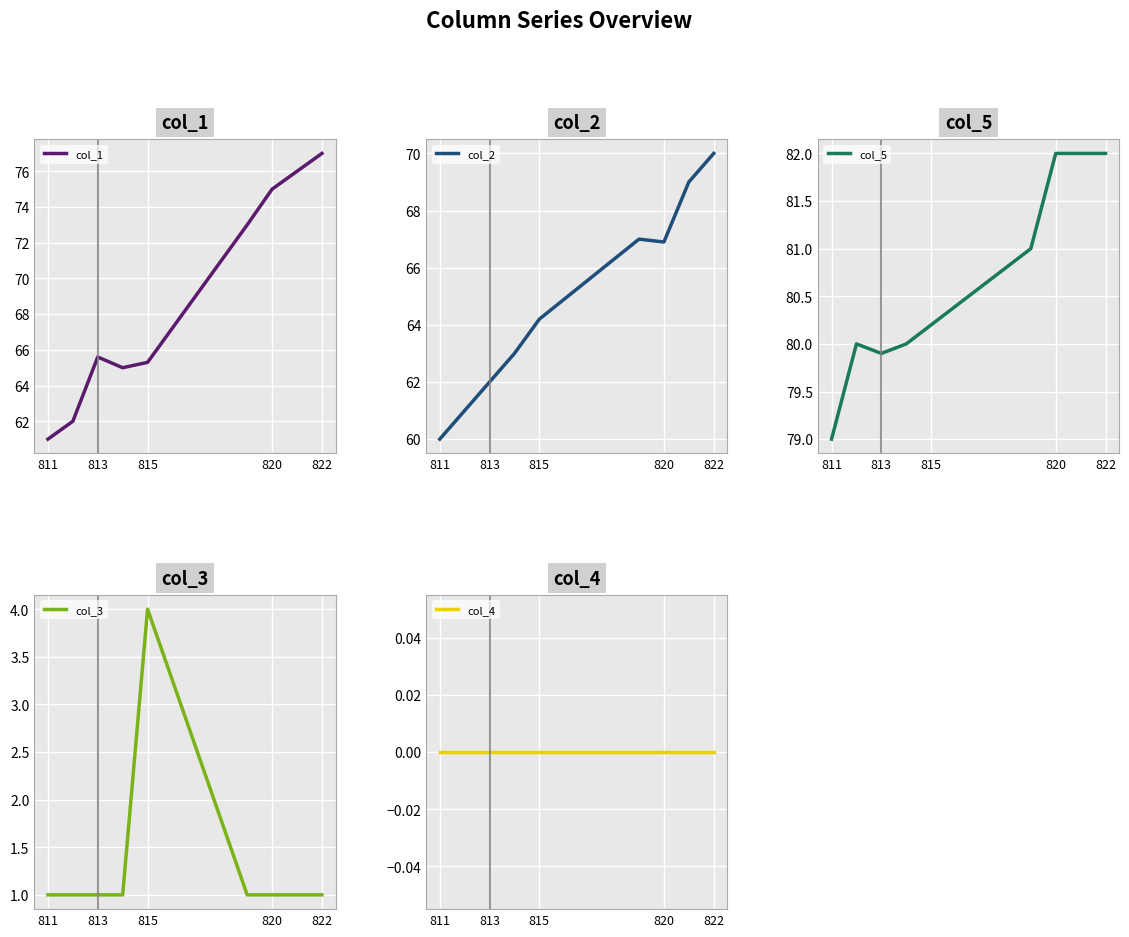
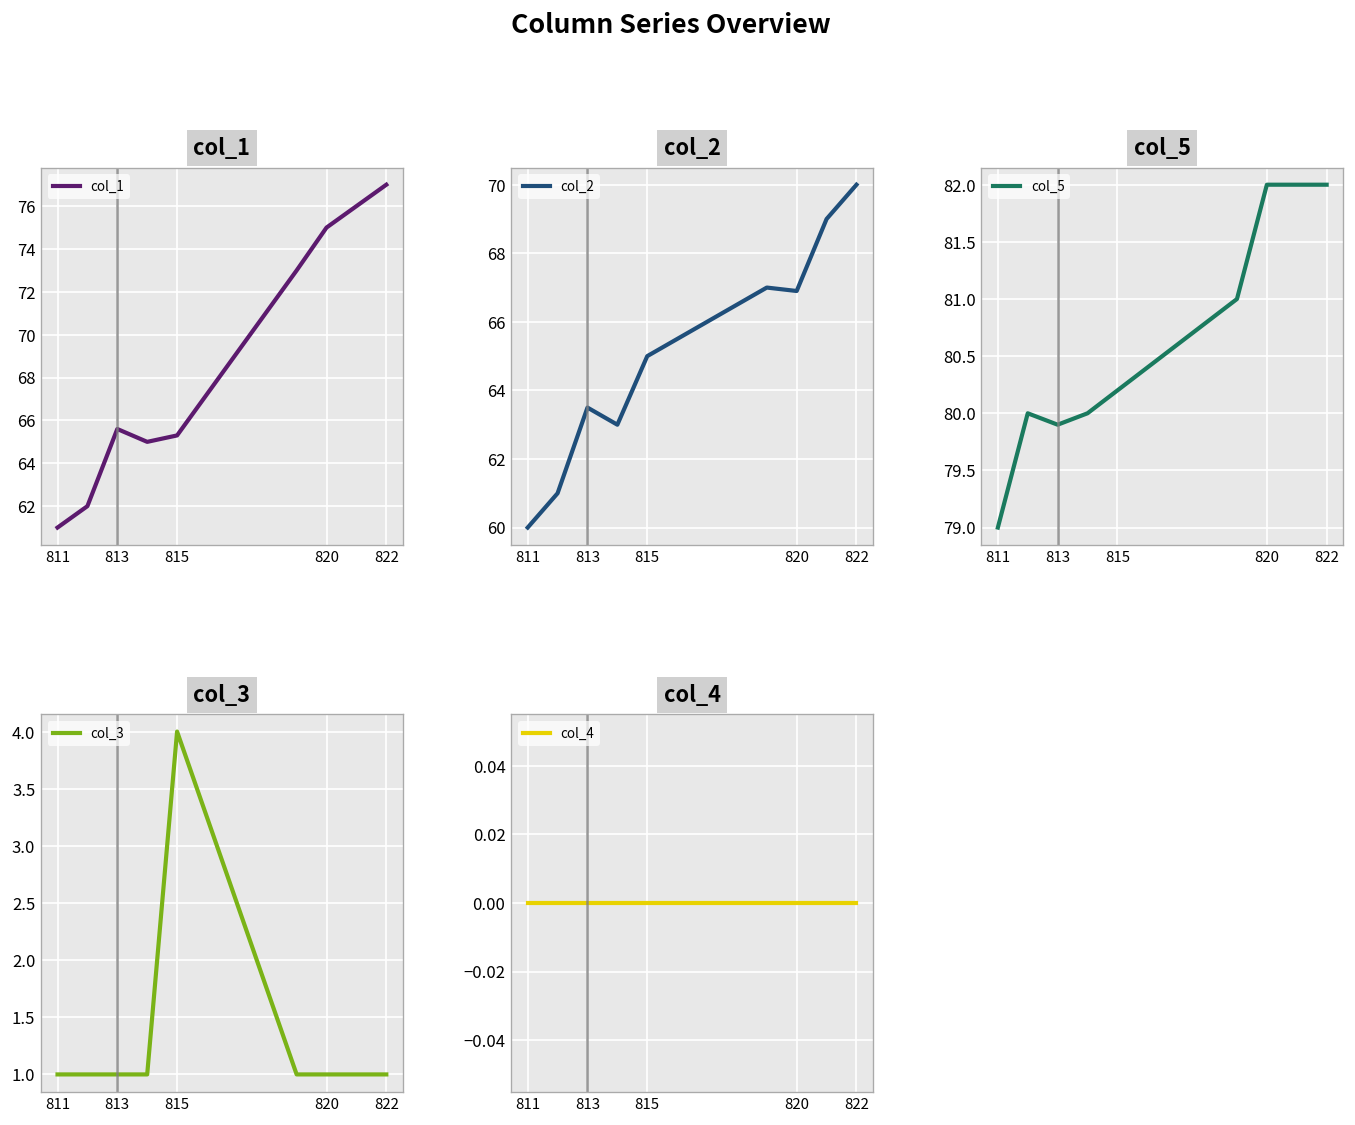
col_2, 813: 62.0 -> 63.5
col_2, 815: 64.2 -> 65.0
